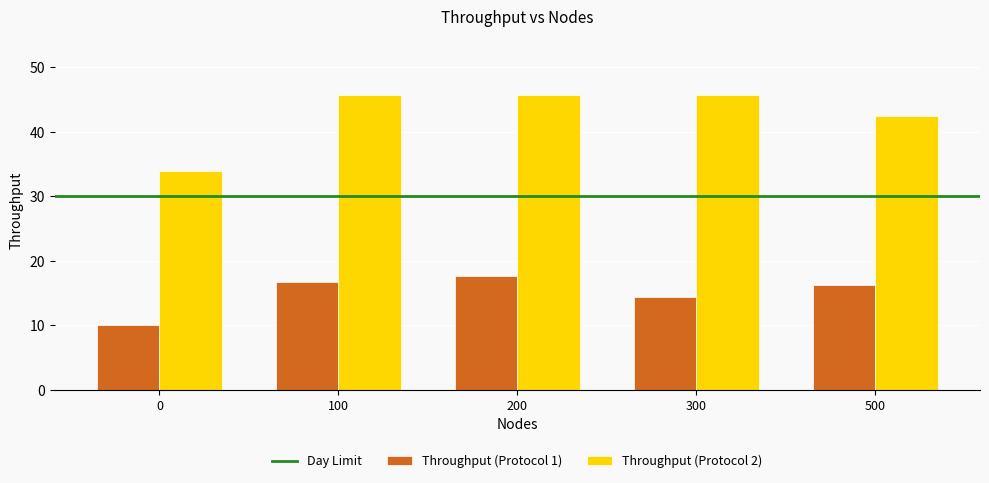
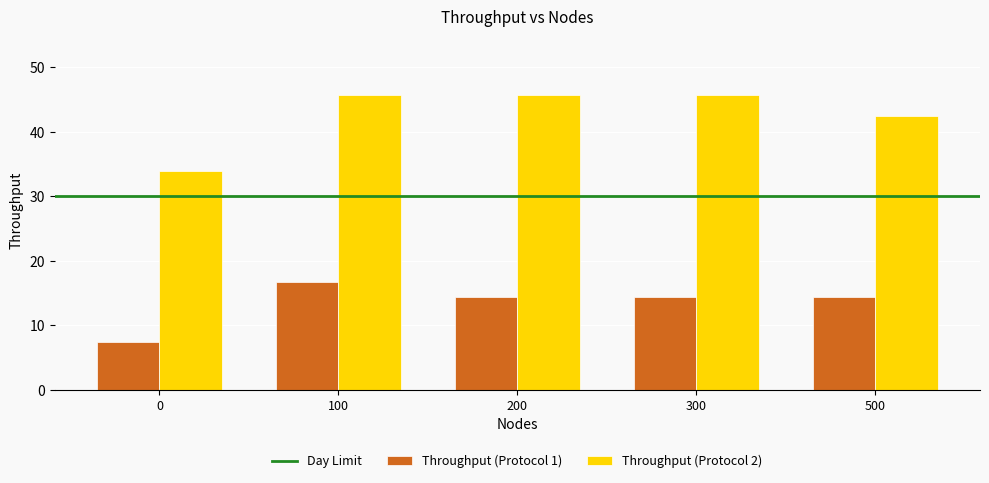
Throughput (Protocol 1), 0: 10 -> 7
Throughput (Protocol 1), 200: 18 -> 14
Throughput (Protocol 1), 500: 16 -> 14
